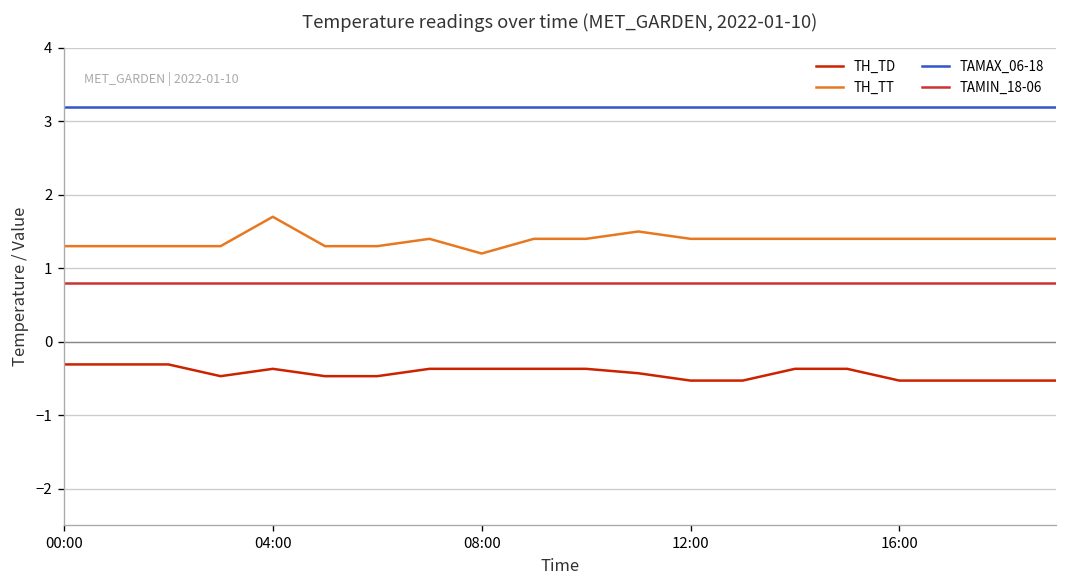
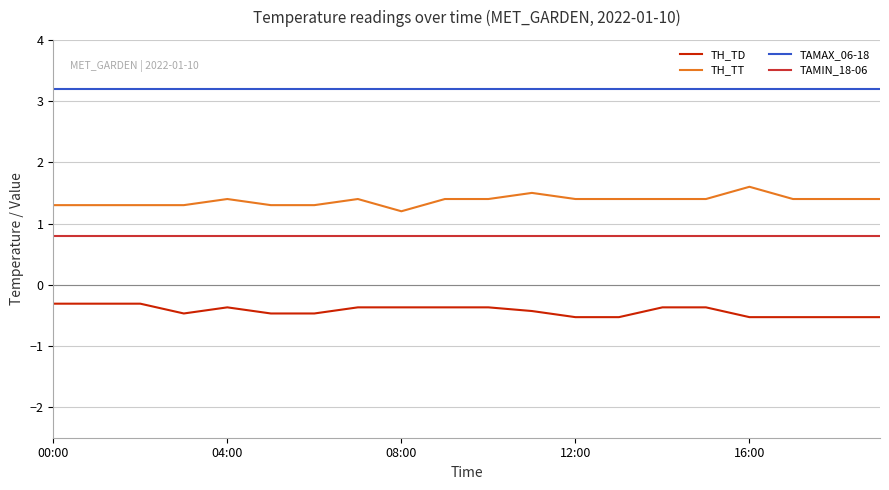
TH_TT, 04:00: 1.7 -> 1.4
TH_TT, 16:00: 1.4 -> 1.6
